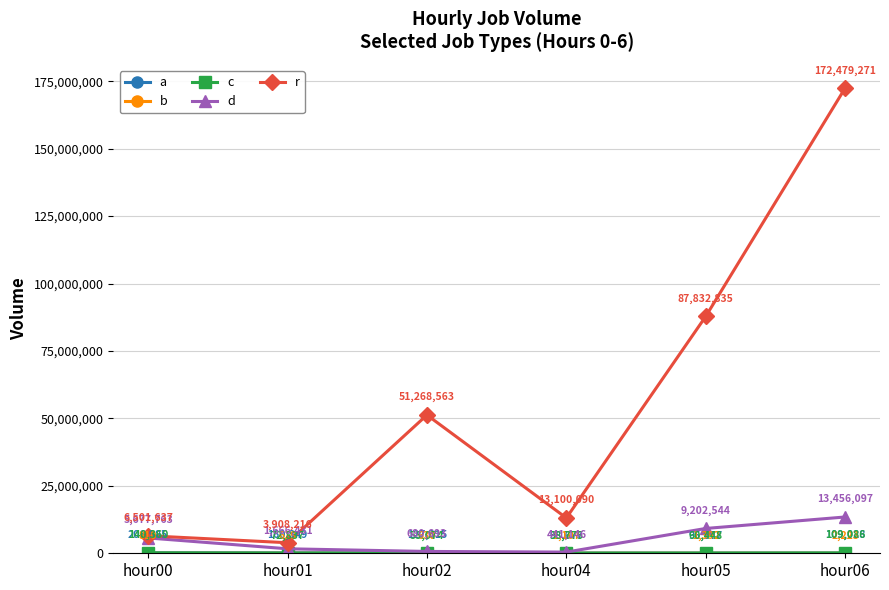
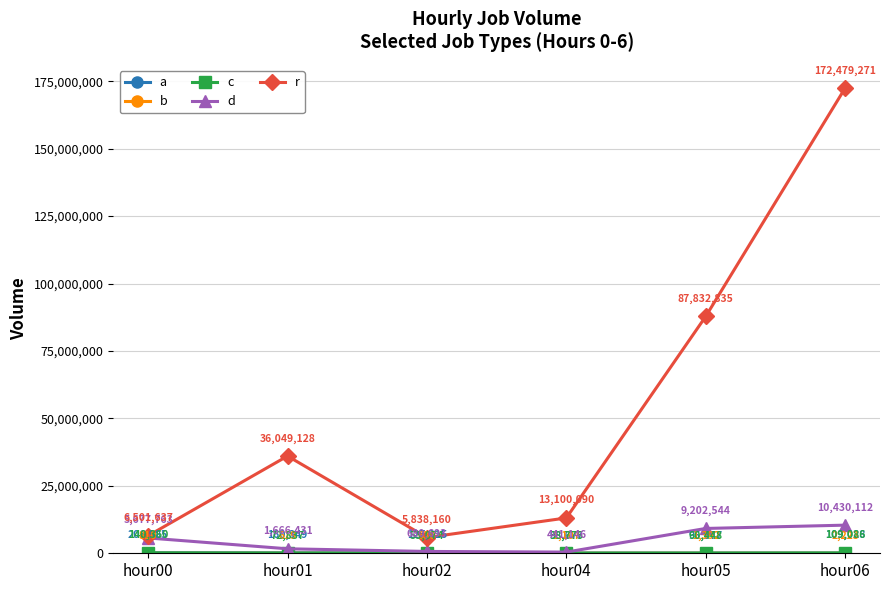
r, hour01: 3,908,216 -> 36,049,128
r, hour02: 51,268,563 -> 5,838,160
d, hour06: 13,456,097 -> 10,430,112
